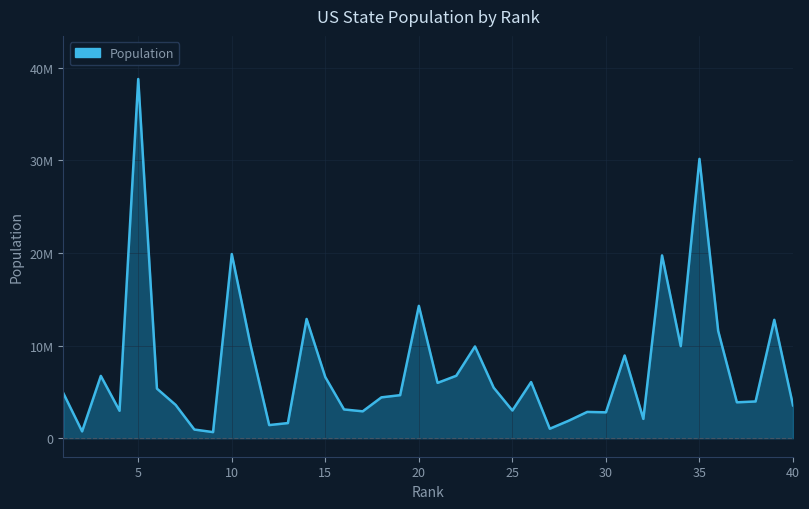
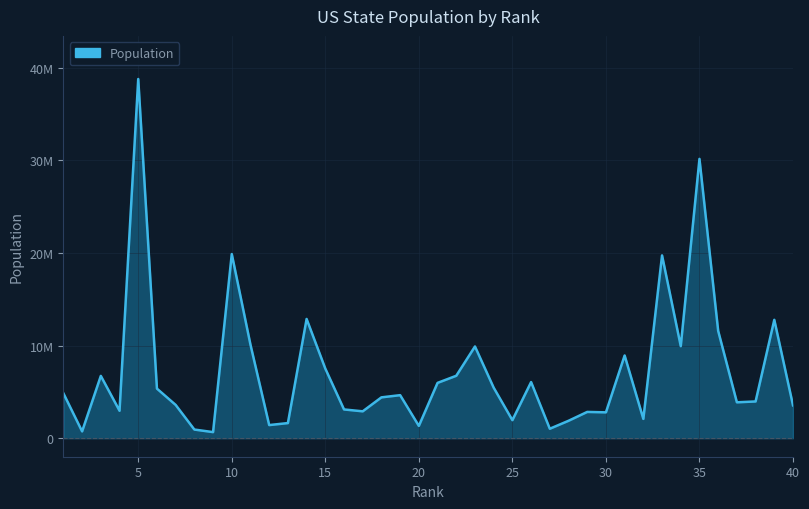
15: 7000000 -> 8000000
20: 14000000 -> 1000000
25: 3000000 -> 2000000
